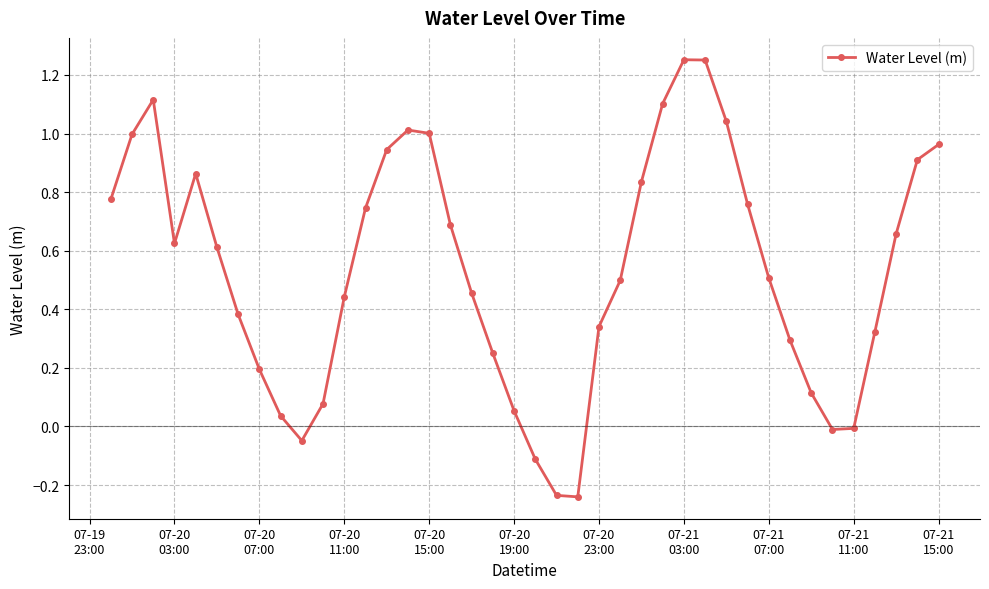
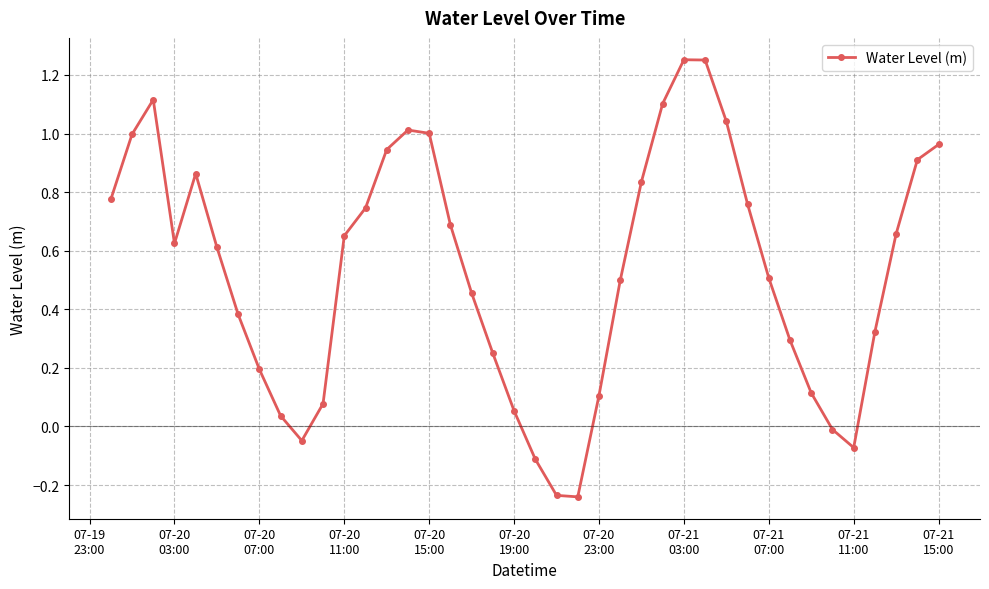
07-20 11:00: 0.44 -> 0.65
07-20 23:00: 0.34 -> 0.11
07-21 11:00: -0.01 -> -0.07
